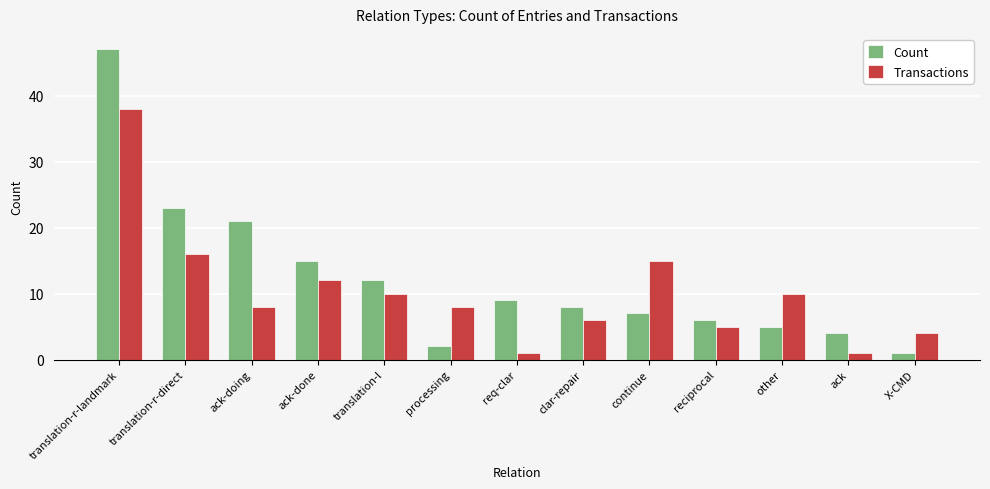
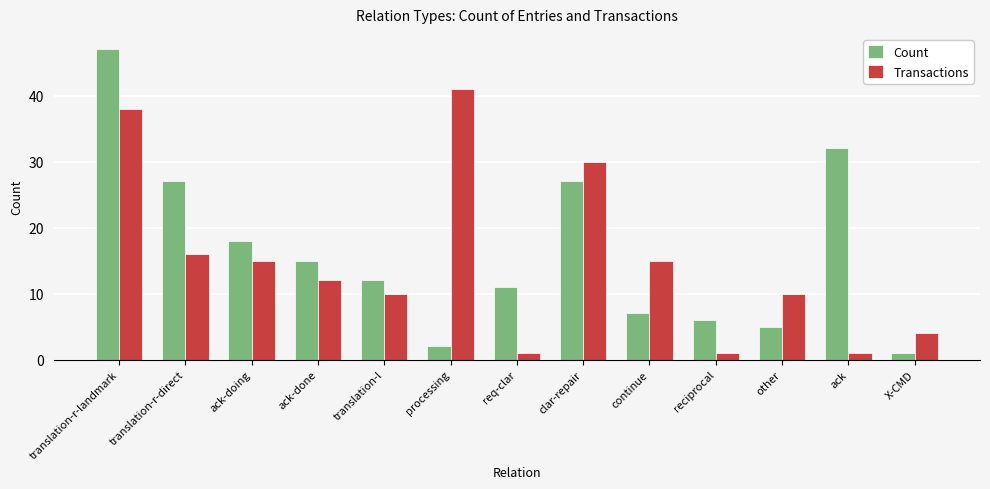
Count, translation-r-direct: 23 -> 27
Count, ack-doing: 21 -> 18
Transactions, ack-doing: 8 -> 15
Transactions, processing: 8 -> 41
Count, req-clar: 9 -> 11
Count, clar-repair: 8 -> 27
Transactions, clar-repair: 6 -> 30
Transactions, reciprocal: 5 -> 1
Count, ack: 4 -> 32
